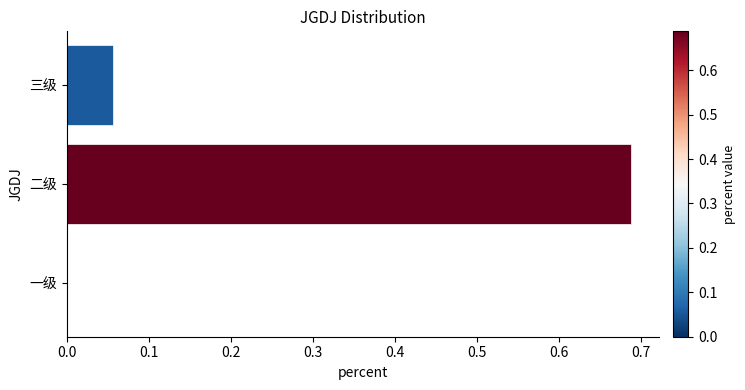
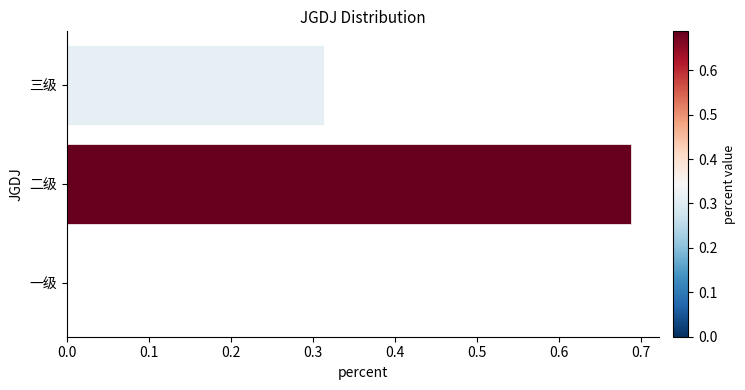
三级: 0.06 -> 0.31
